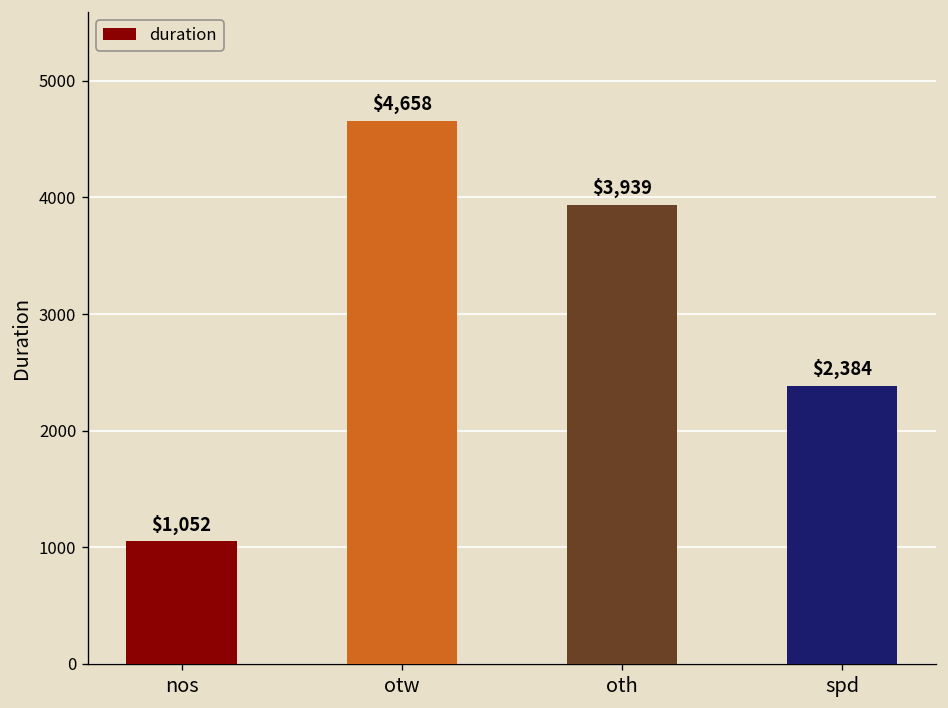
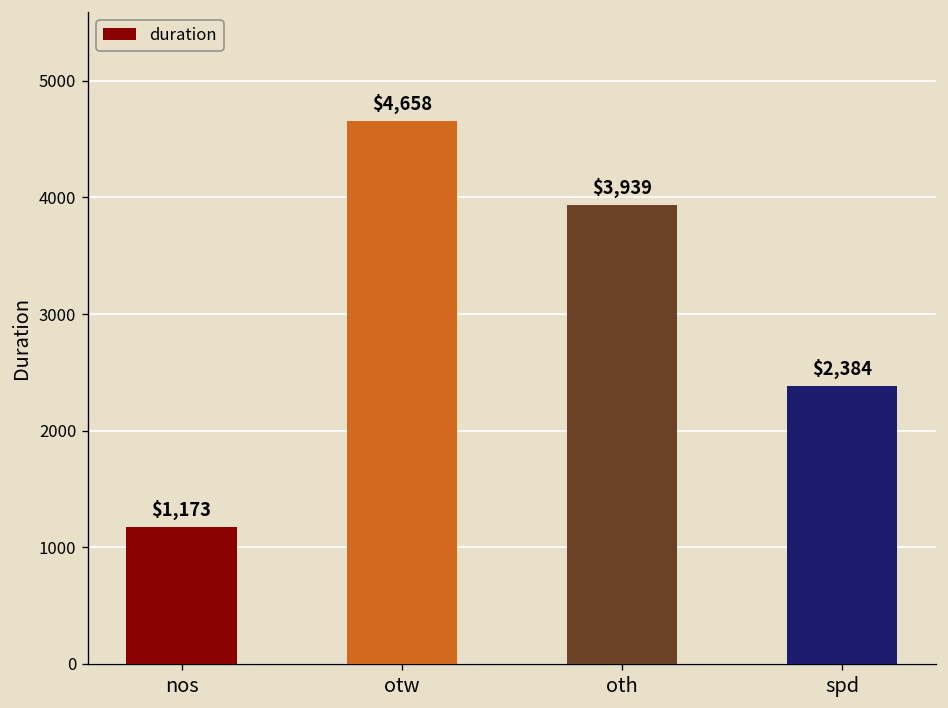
nos: $1,052 -> $1,173
